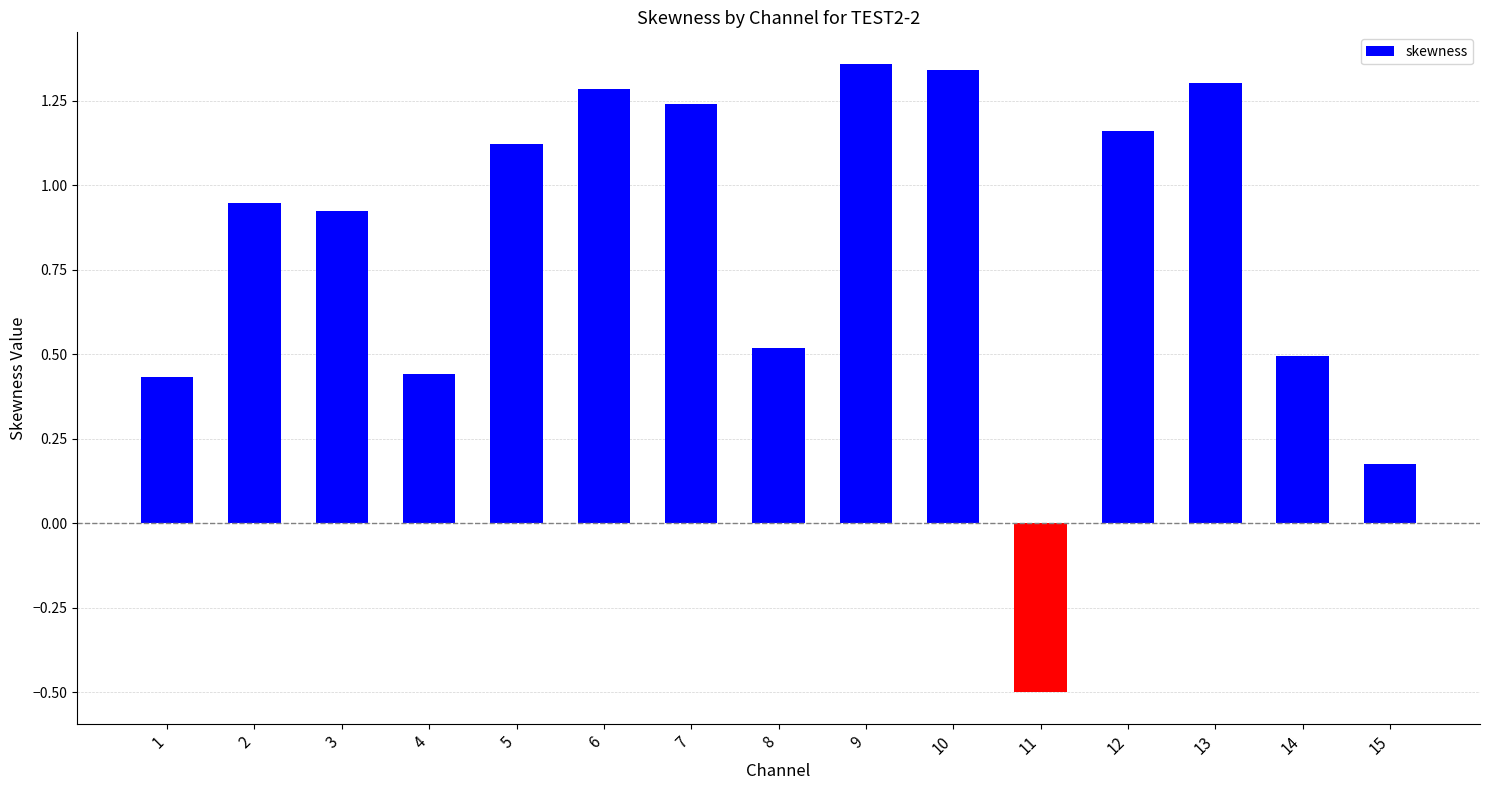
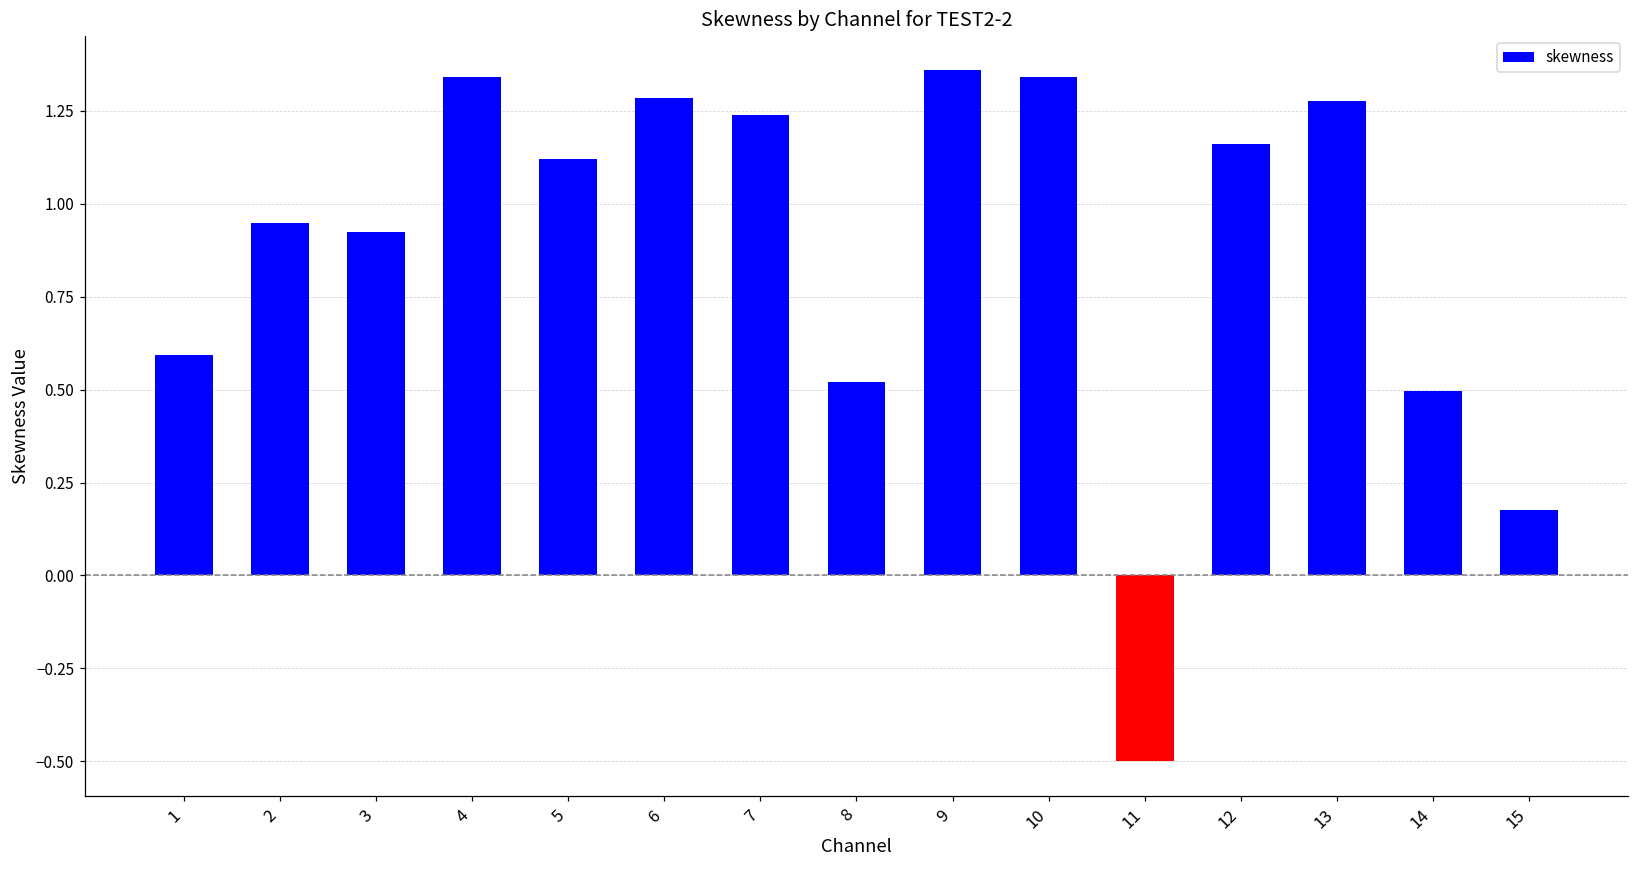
1: 0.43 -> 0.59
4: 0.44 -> 1.34
13: 1.30 -> 1.28
